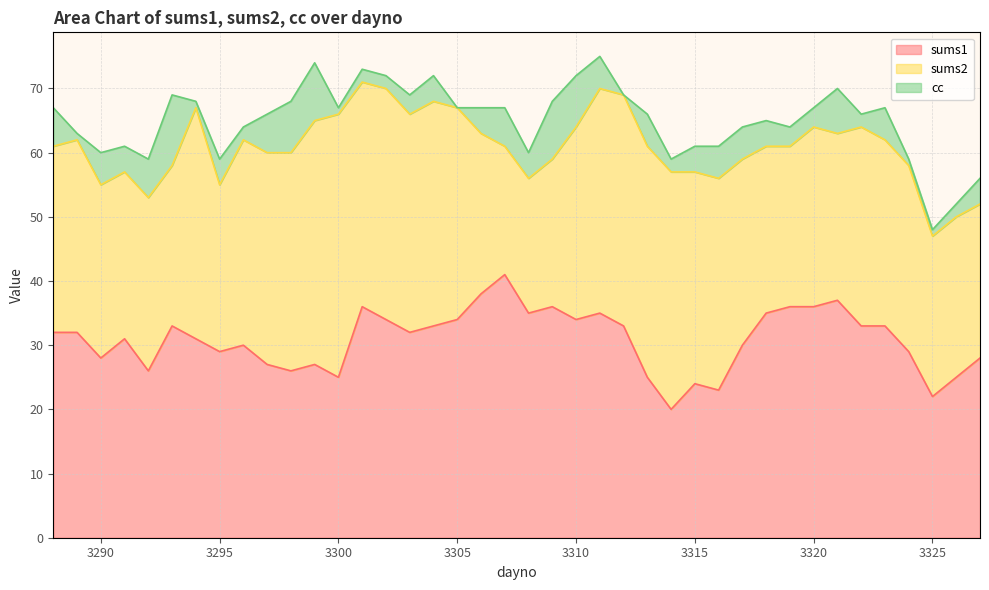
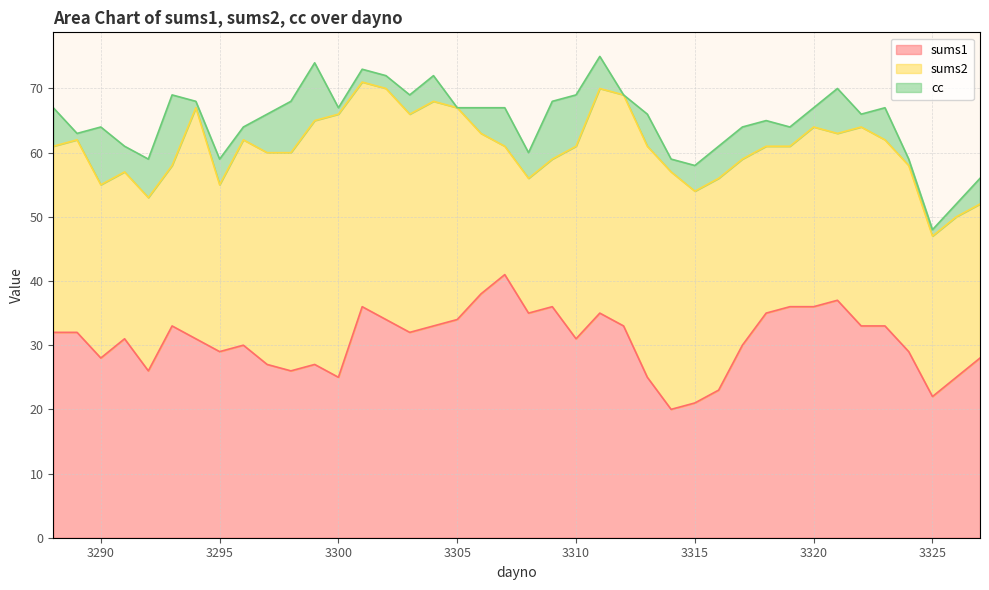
cc, 3290: 5 -> 9
sums1, 3310: 34 -> 31
sums1, 3315: 24 -> 21
